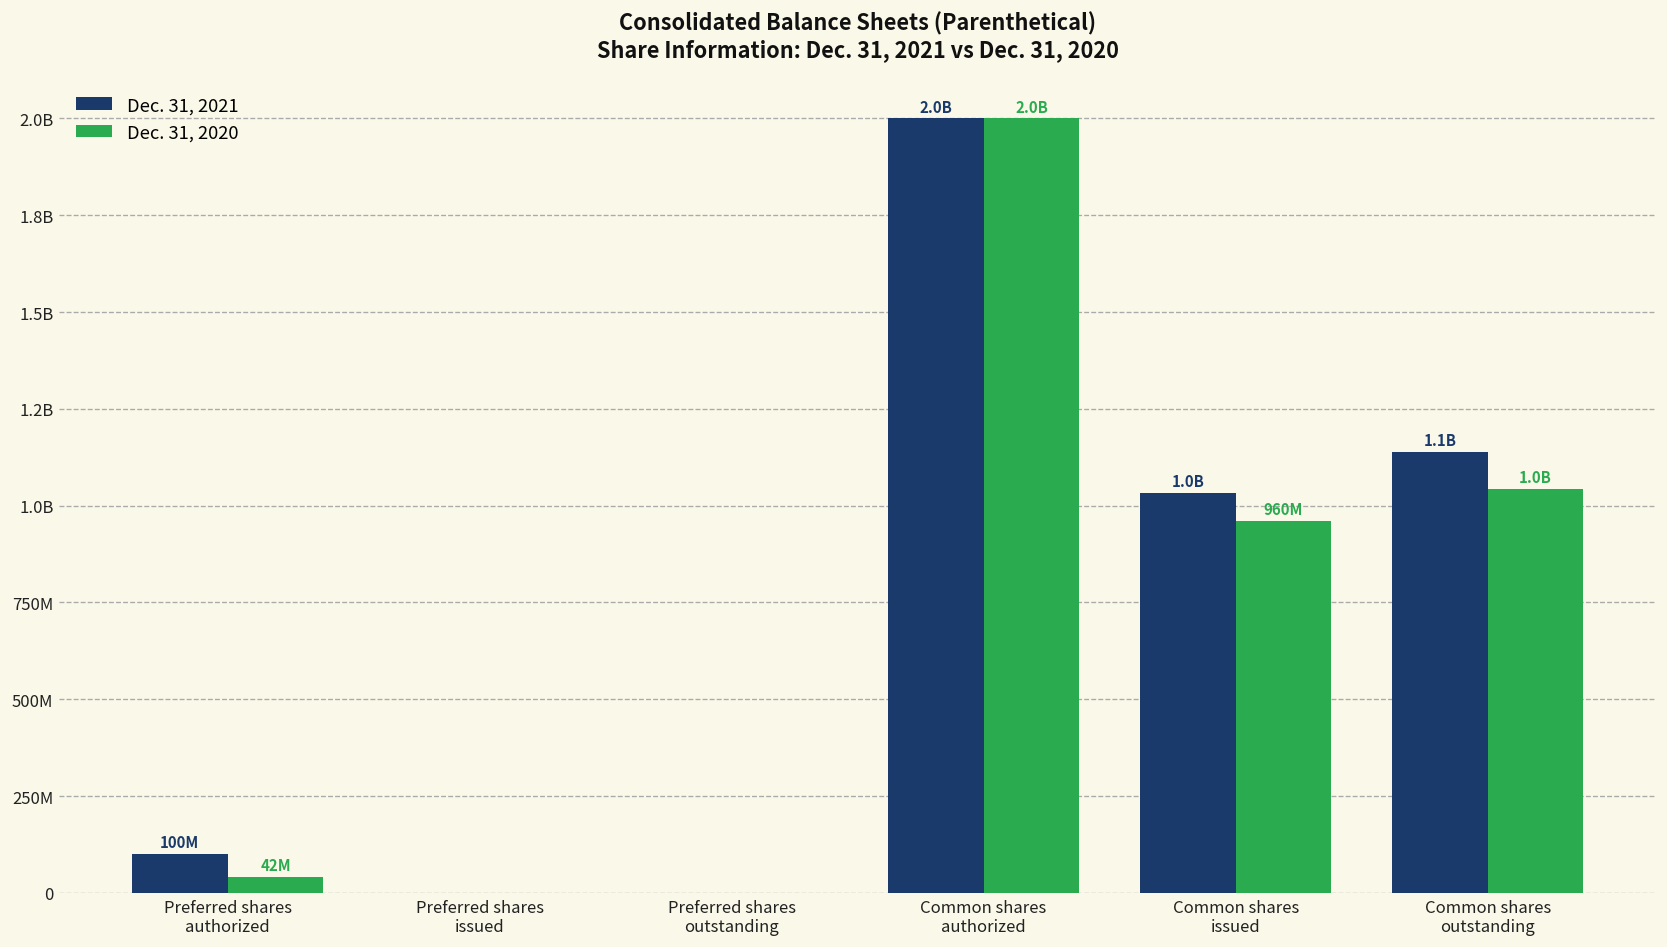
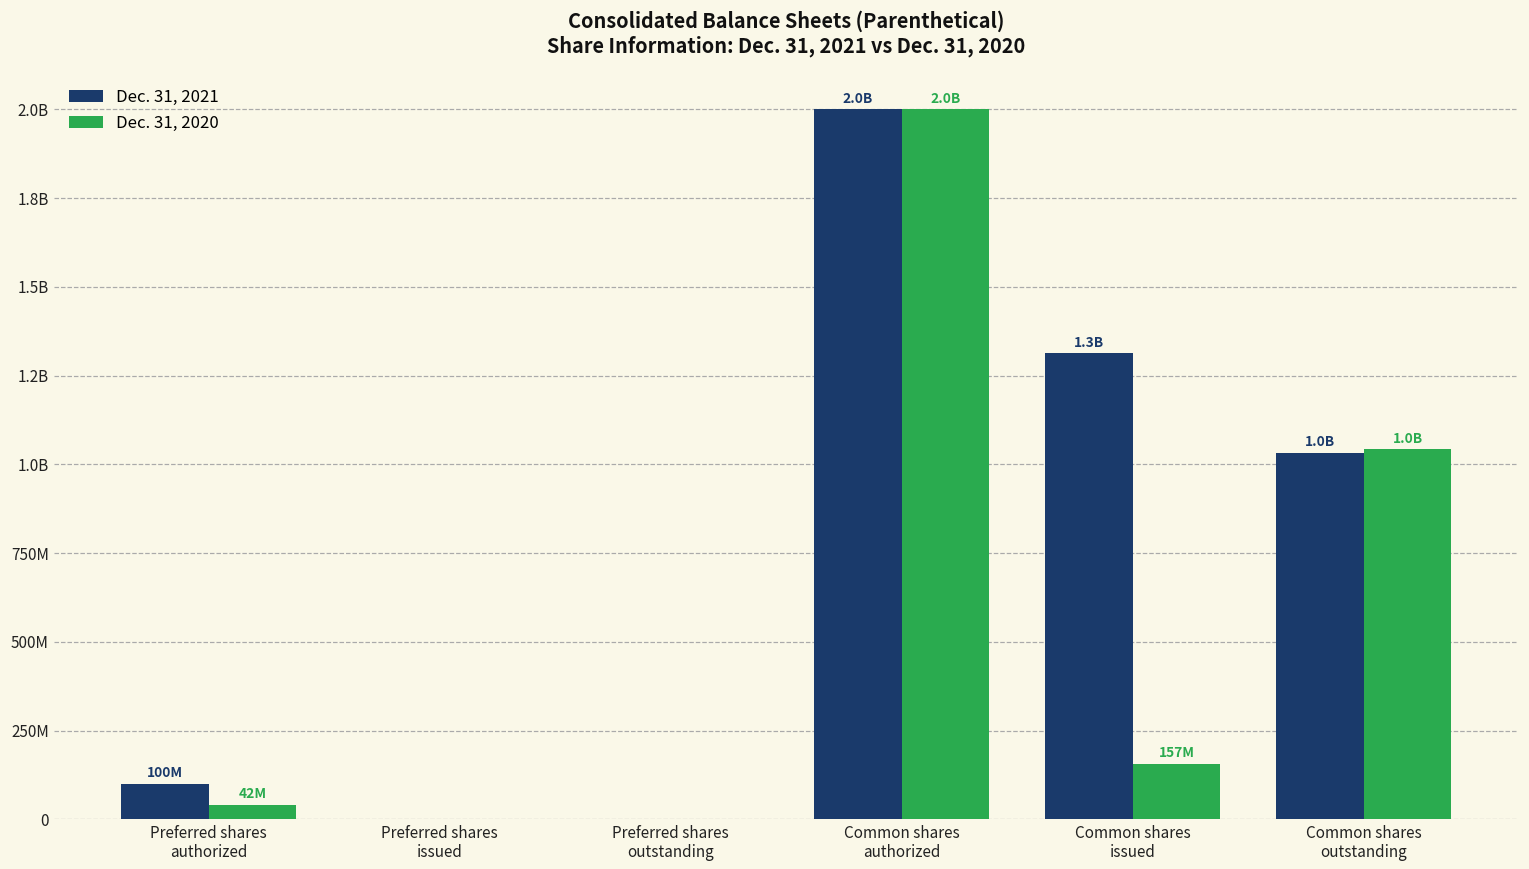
Dec. 31, 2021, Common shares issued: 1.0B -> 1.3B
Dec. 31, 2020, Common shares issued: 960M -> 157M
Dec. 31, 2021, Common shares outstanding: 1.1B -> 1.0B
